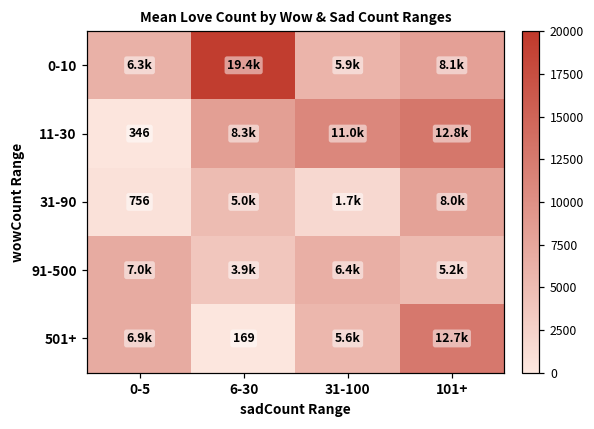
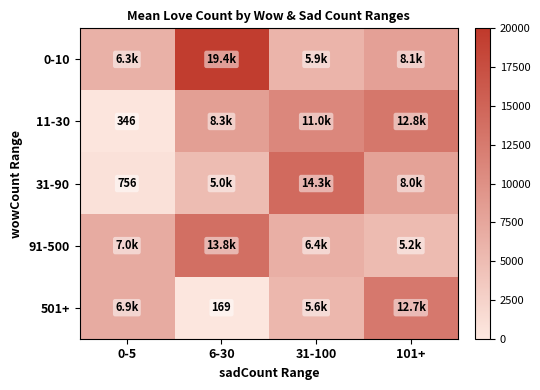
31-90, 31-100: 1.7k -> 14.3k
91-500, 6-30: 3.9k -> 13.8k
